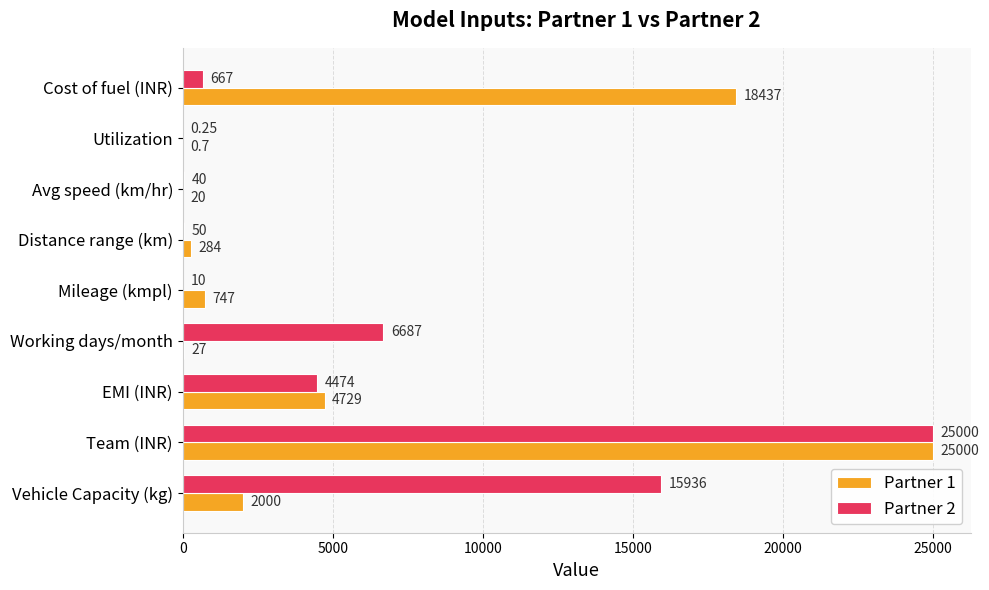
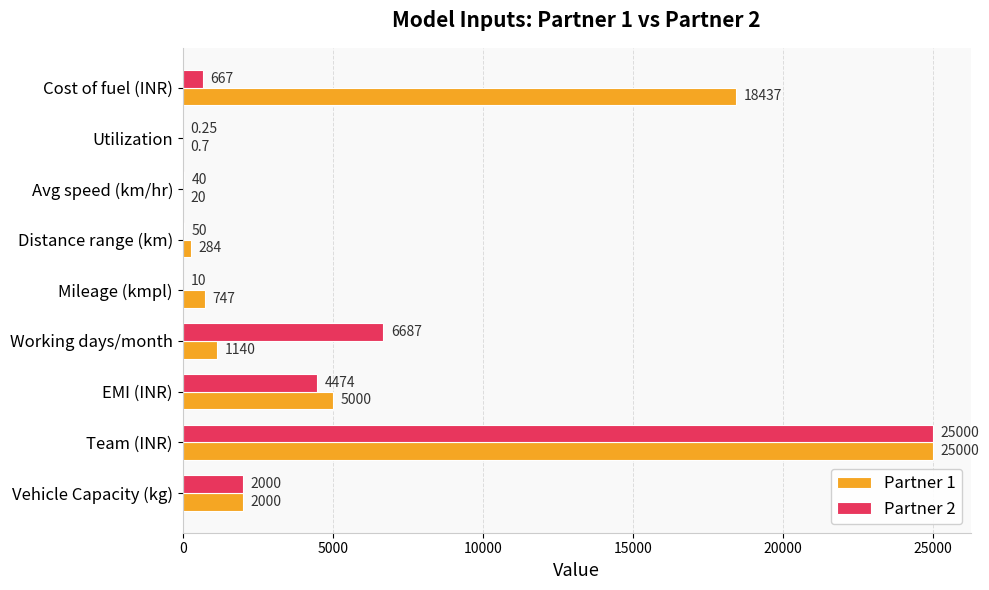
Partner 1, Working days/month: 27 -> 1140
Partner 1, EMI (INR): 4729 -> 5000
Partner 2, Vehicle Capacity (kg): 15936 -> 2000
